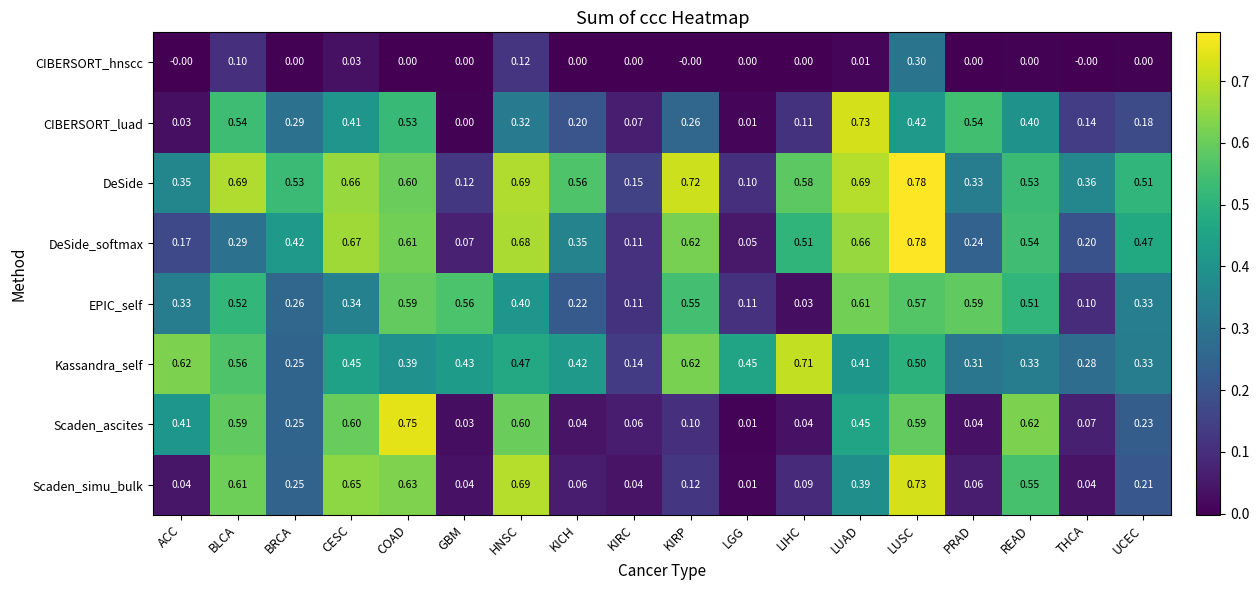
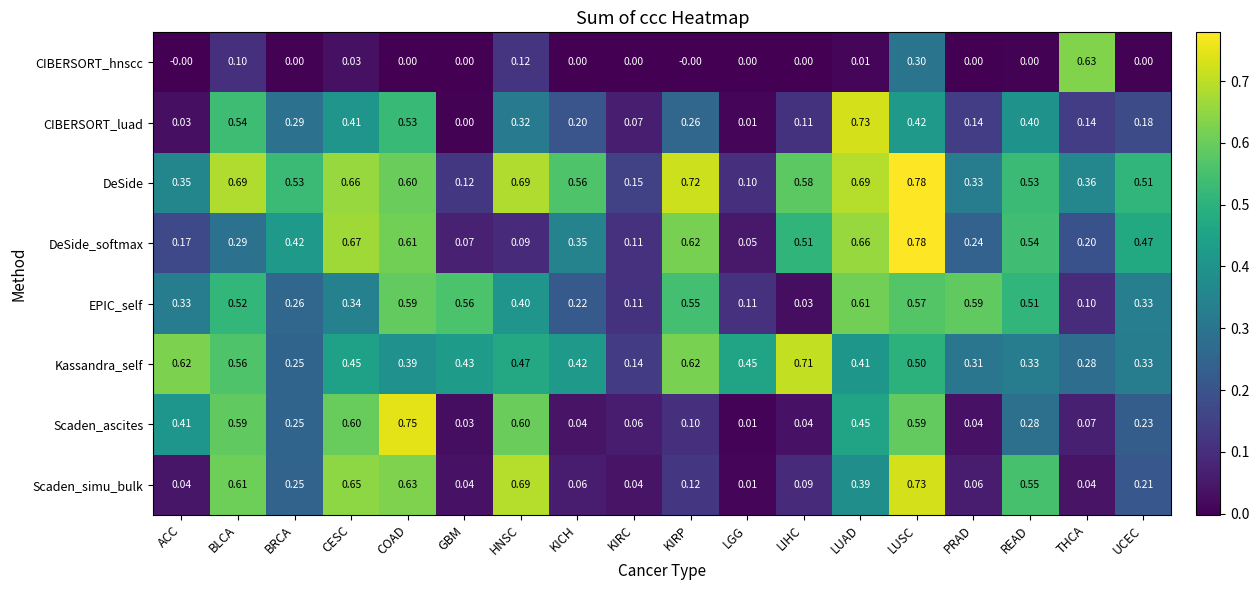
CIBERSORT_hnscc, THCA: -0.00 -> 0.63
CIBERSORT_luad, PRAD: 0.54 -> 0.14
DeSide_softmax, HNSC: 0.68 -> 0.09
Scaden_ascites, READ: 0.62 -> 0.28
